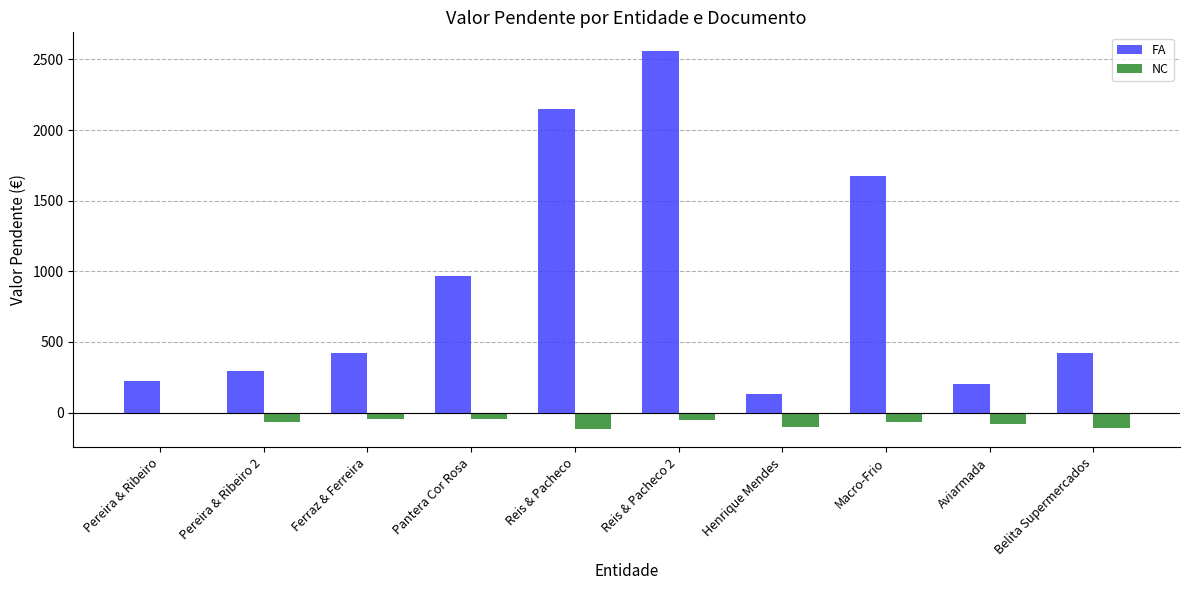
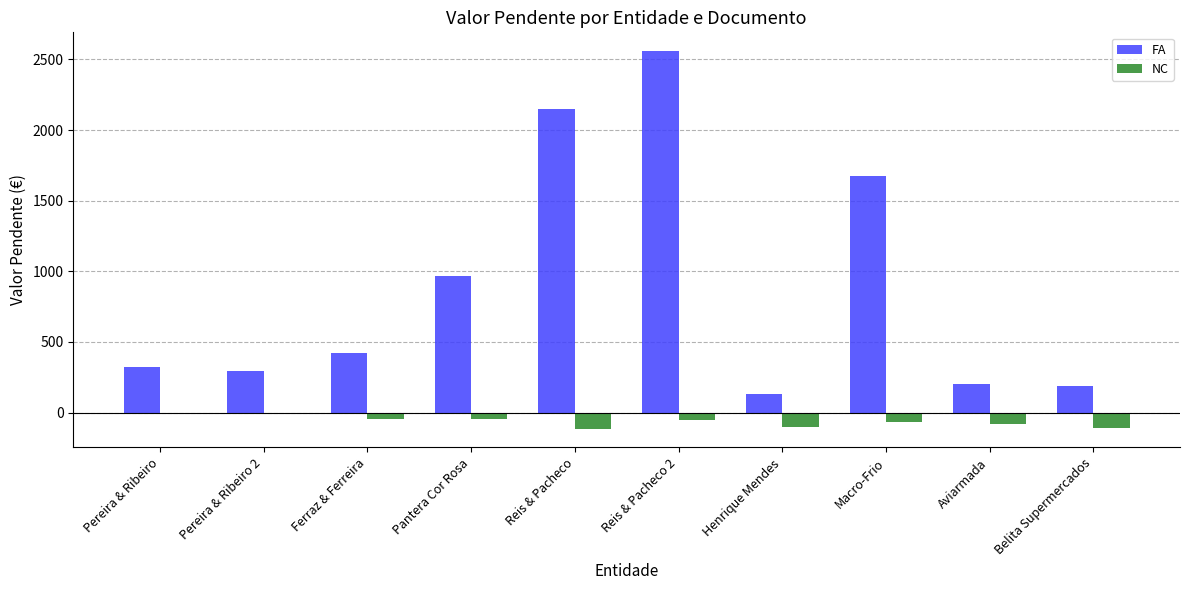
FA, Pereira & Ribeiro: 220 -> 320
NC, Pereira & Ribeiro 2: -60 -> -10
FA, Belita Supermercados: 420 -> 190
